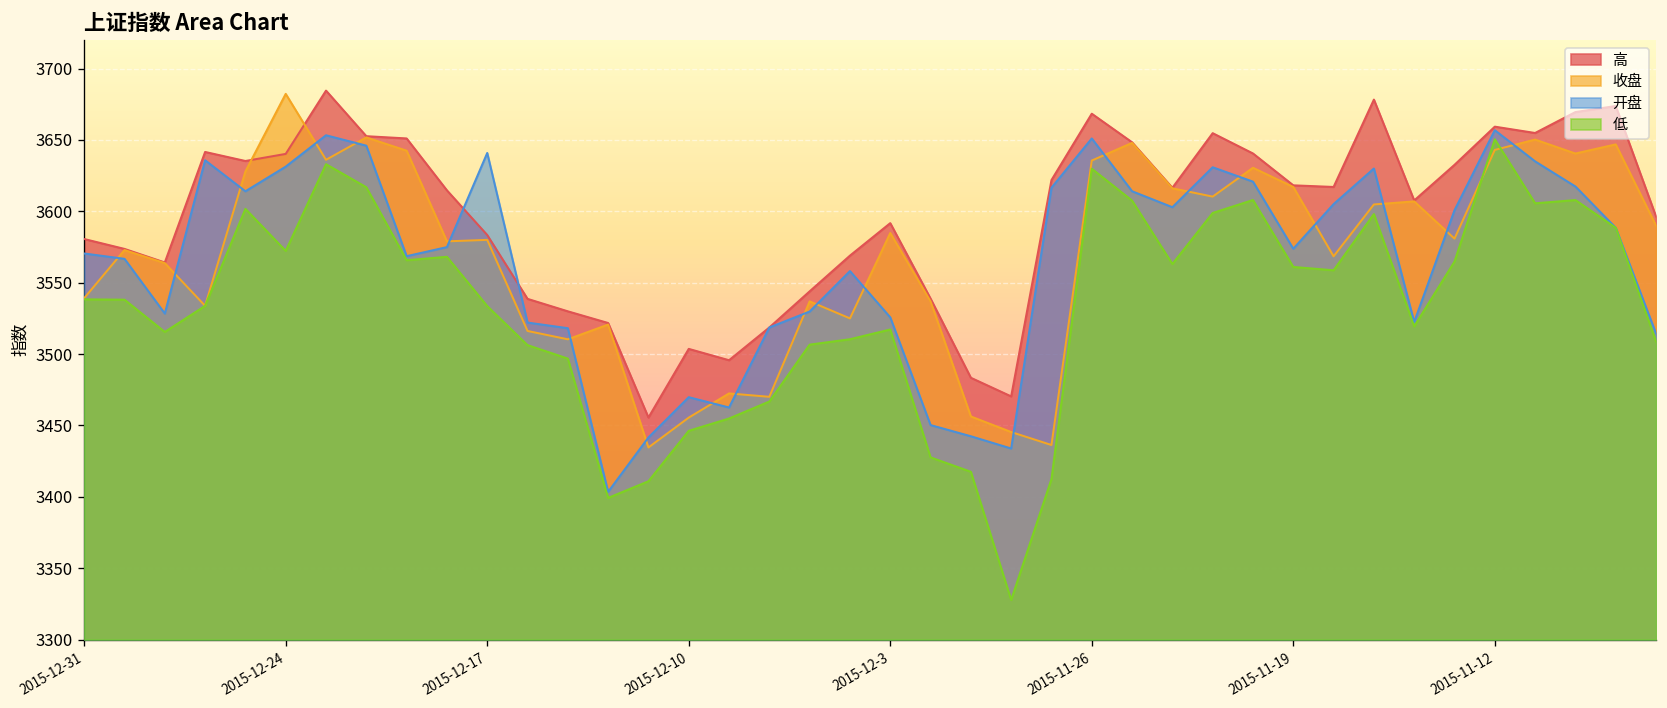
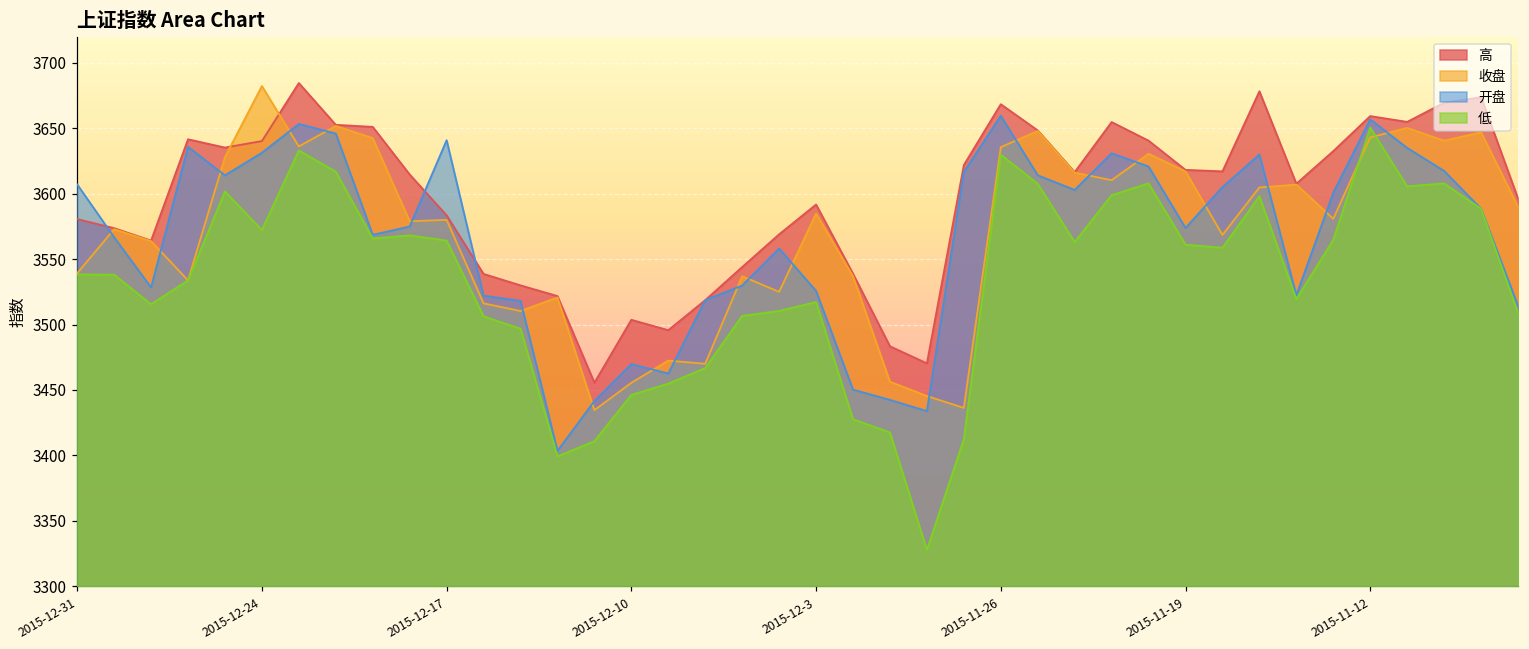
开盘, 2015-12-31: 3570 -> 3607
低, 2015-12-17: 3534 -> 3564
开盘, 2015-11-26: 3651 -> 3660
